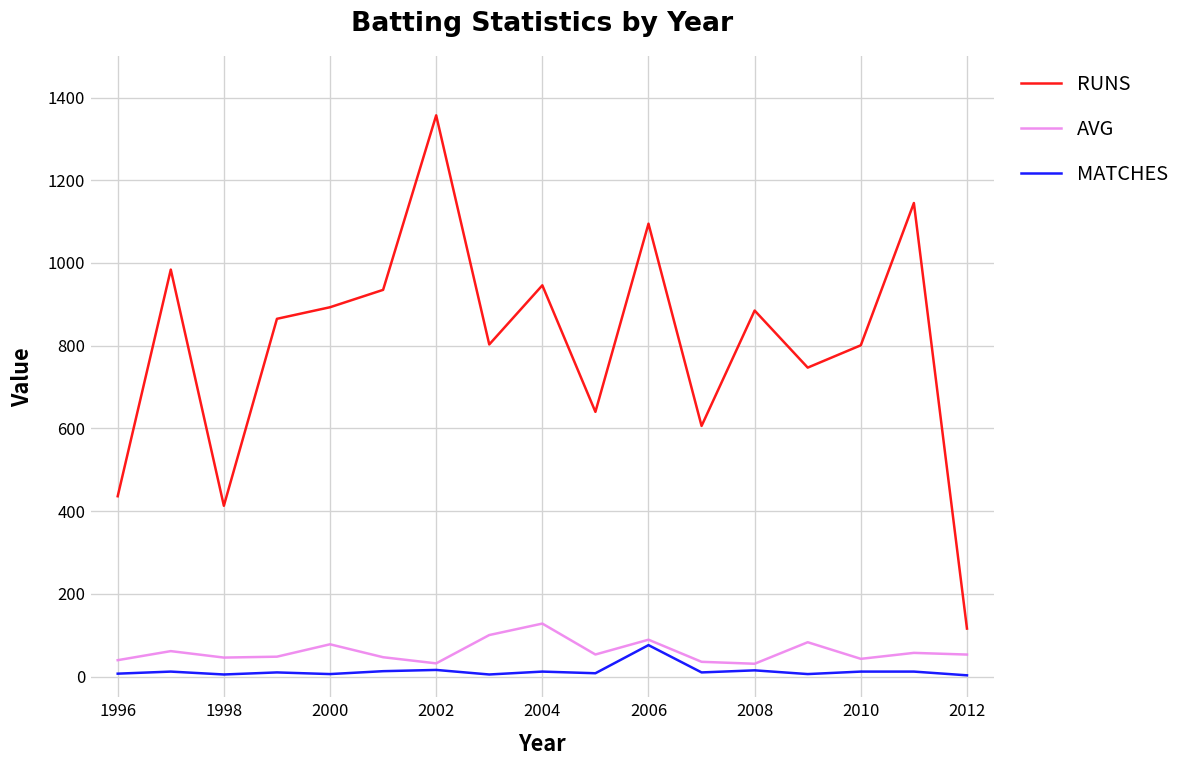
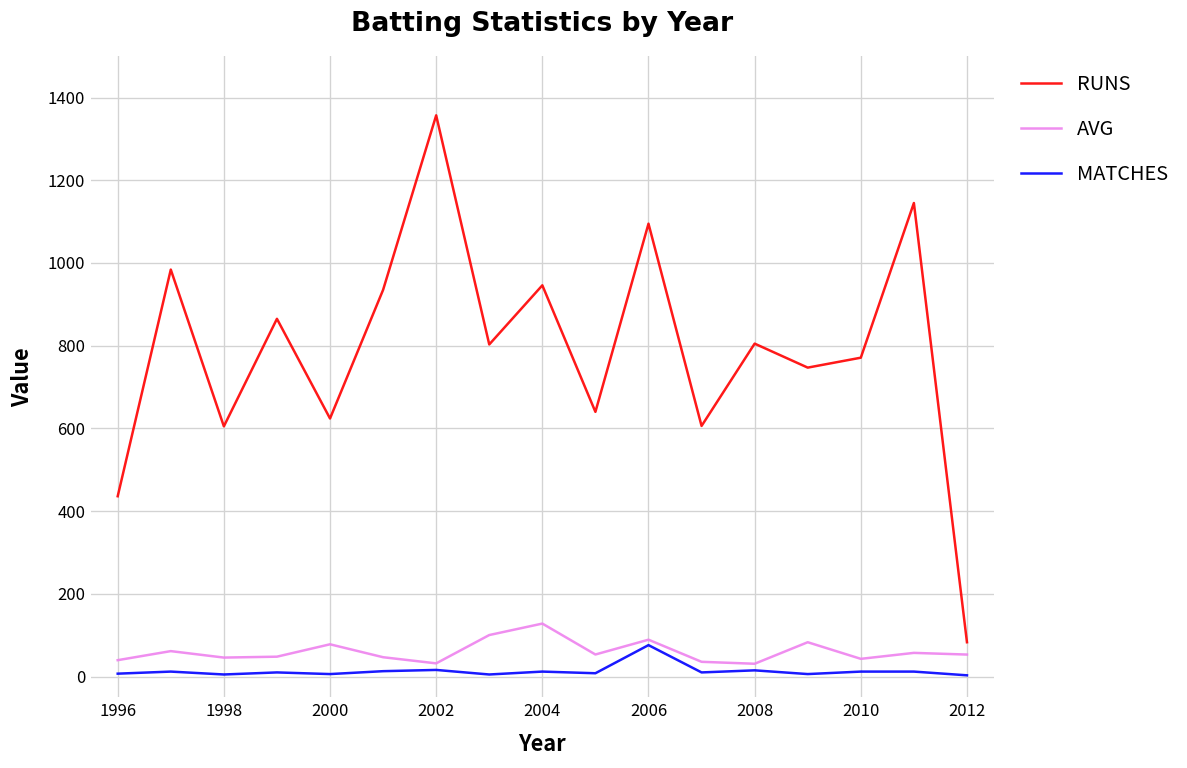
RUNS, 1998: 410 -> 610
RUNS, 2000: 890 -> 620
RUNS, 2008: 890 -> 810
RUNS, 2010: 800 -> 770
RUNS, 2012: 120 -> 80
